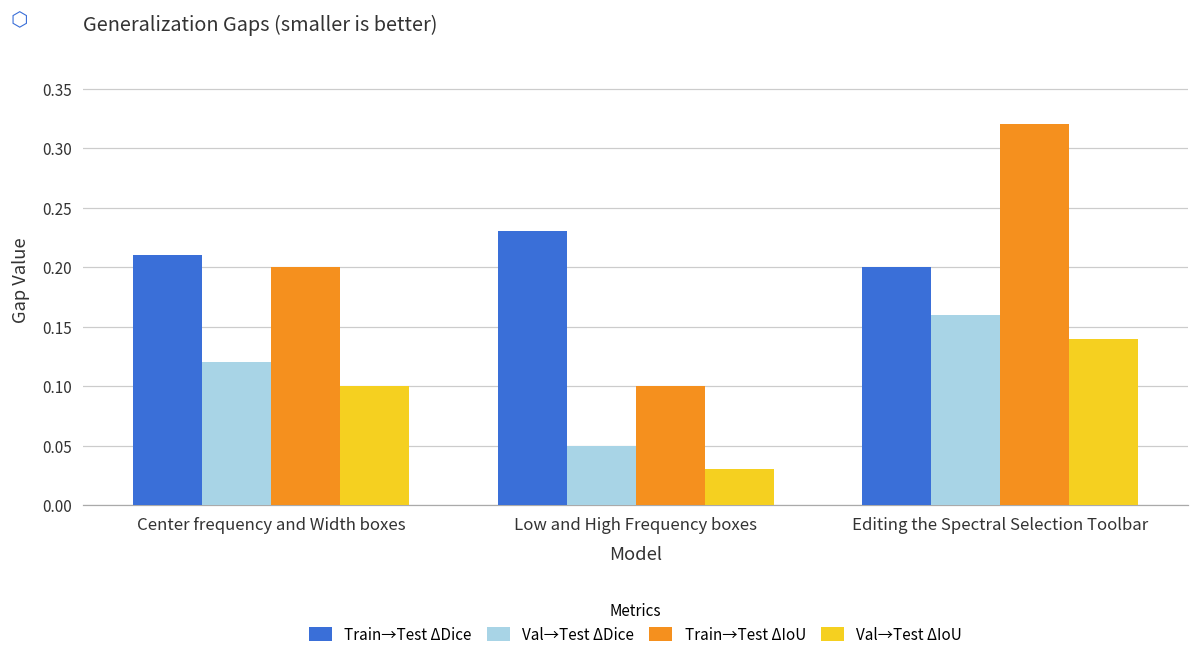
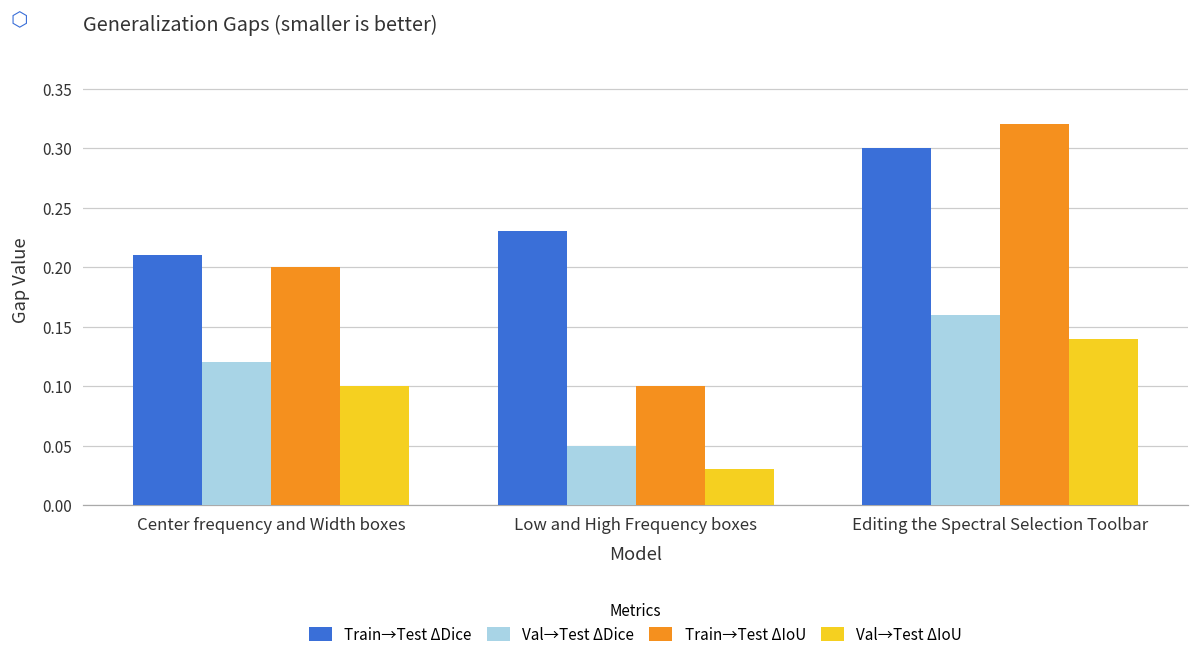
Train→Test ΔDice, Editing the Spectral Selection Toolbar: 0.2 -> 0.3
